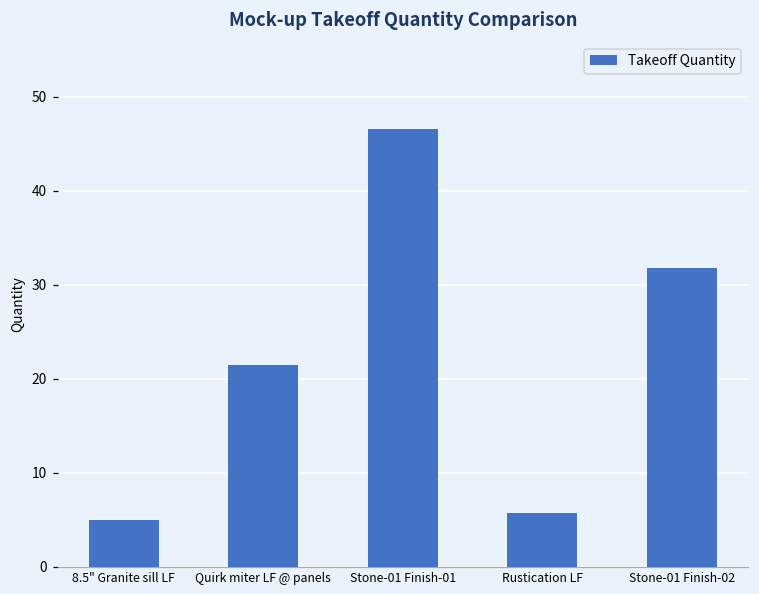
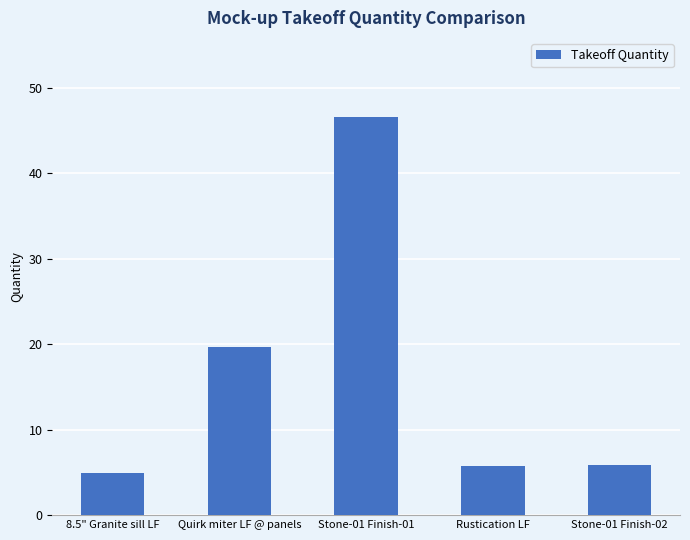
Quirk miter LF @ panels: 21 -> 20
Stone-01 Finish-02: 32 -> 6
